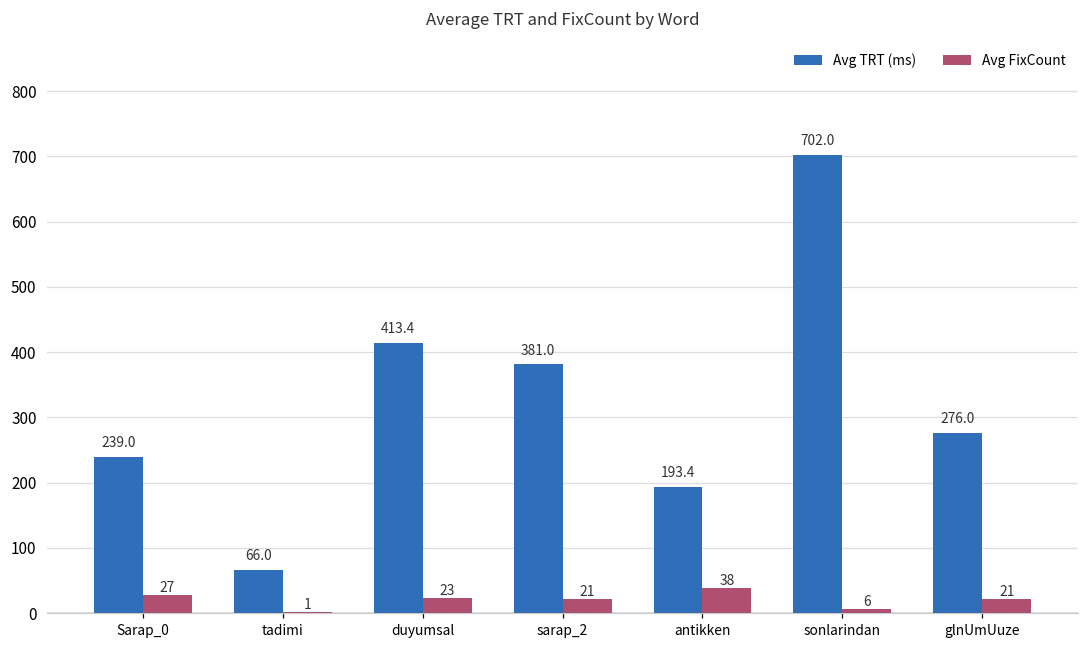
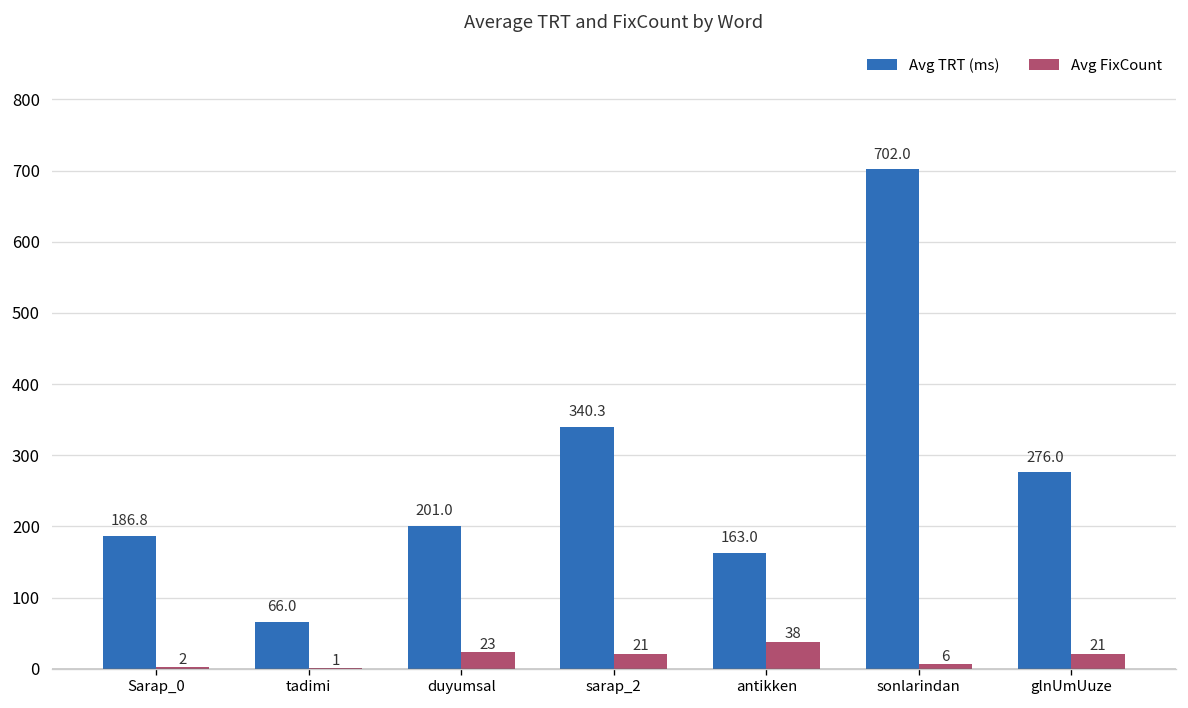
Avg TRT (ms), Sarap_0: 239.0 -> 186.8
Avg FixCount, Sarap_0: 27 -> 2
Avg TRT (ms), duyumsal: 413.4 -> 201.0
Avg TRT (ms), sarap_2: 381.0 -> 340.3
Avg TRT (ms), antikken: 193.4 -> 163.0
